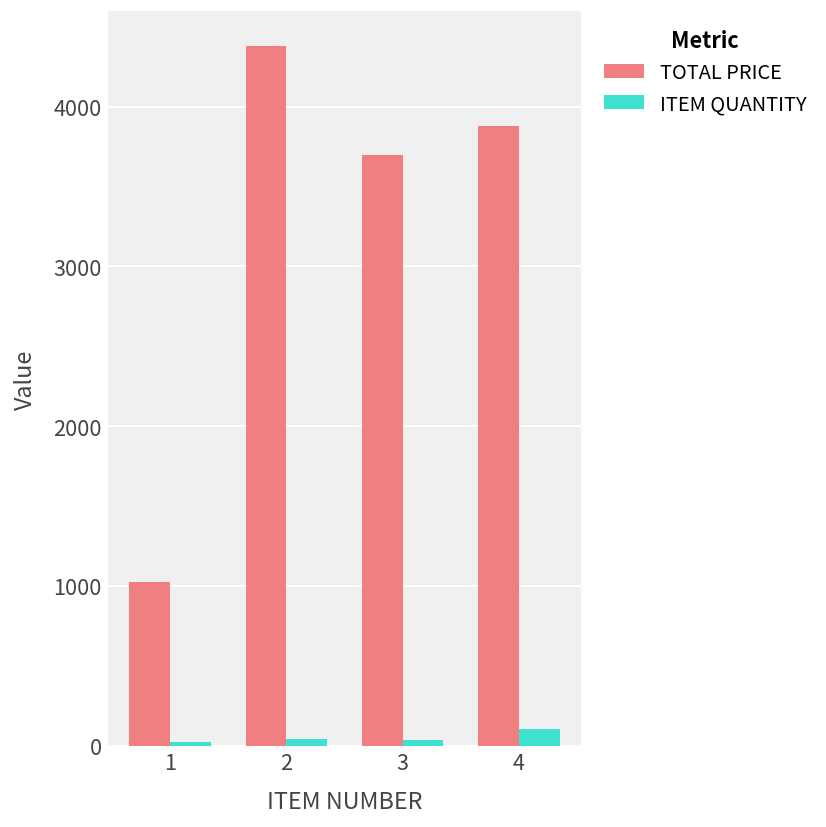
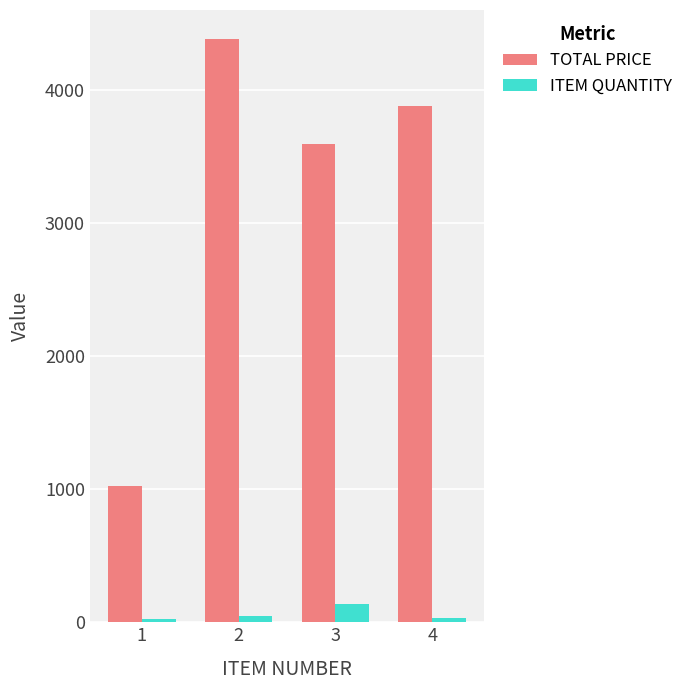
TOTAL PRICE, 3: 3700 -> 3590
ITEM QUANTITY, 3: 40 -> 130
ITEM QUANTITY, 4: 100 -> 30
